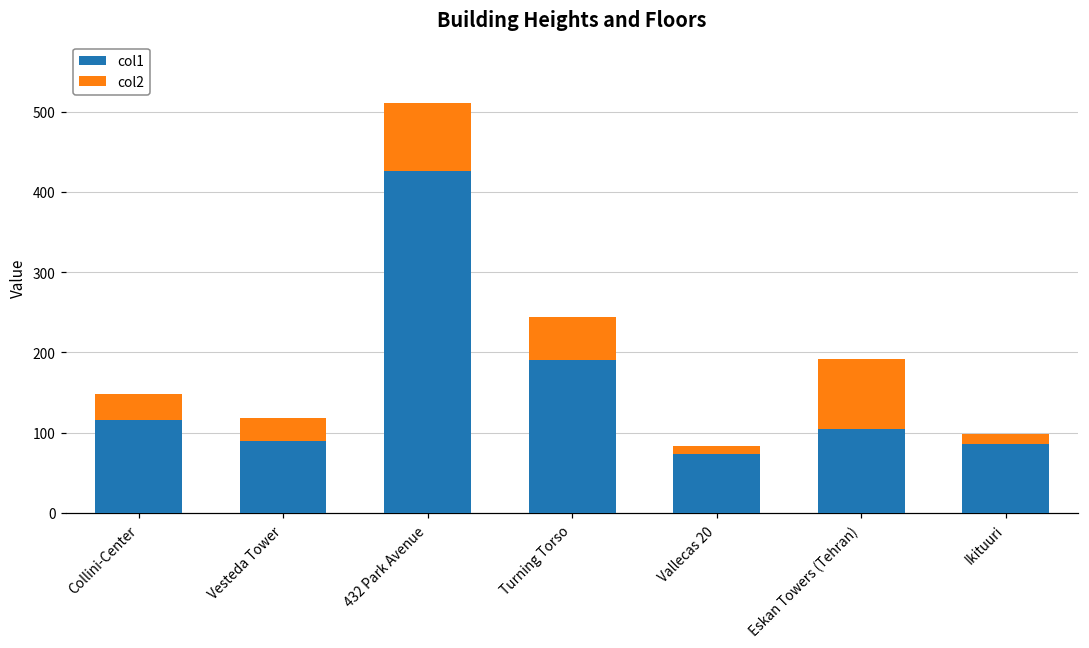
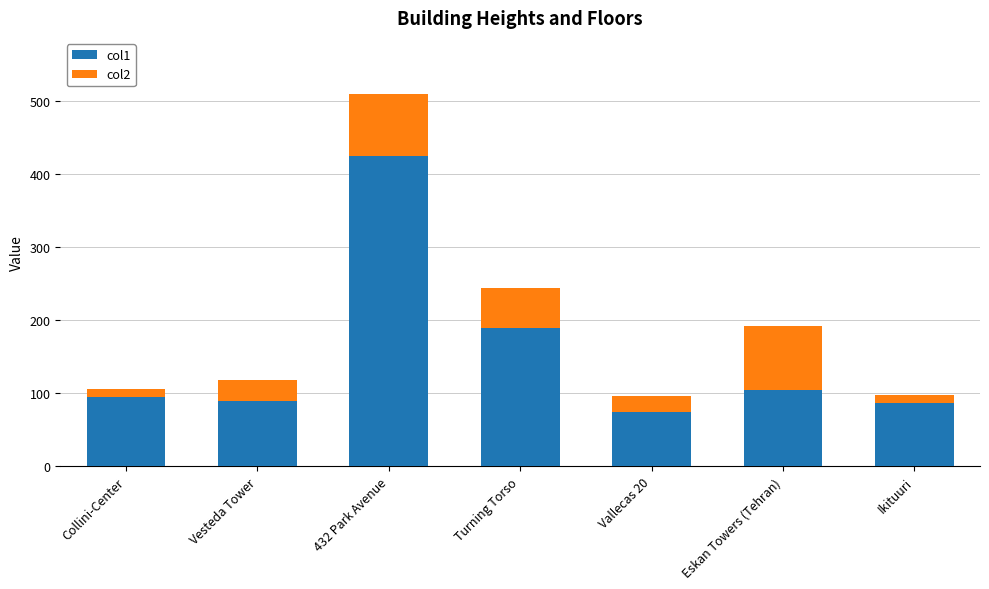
col1, Collini-Center: 120 -> 100
col2, Collini-Center: 30 -> 10
col2, Vallecas 20: 10 -> 20
